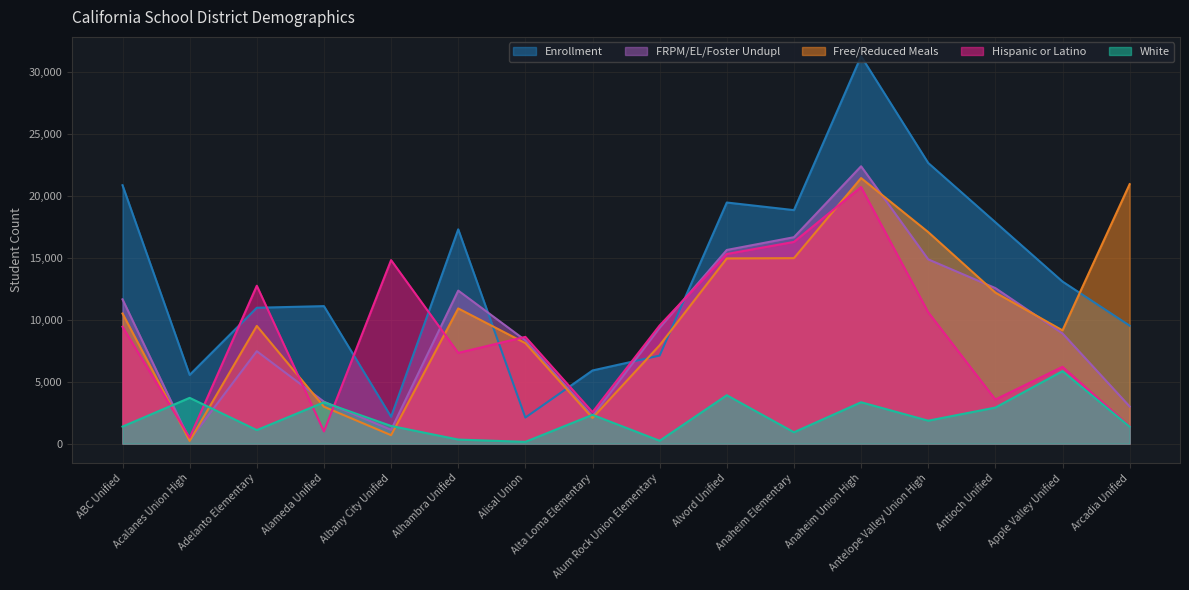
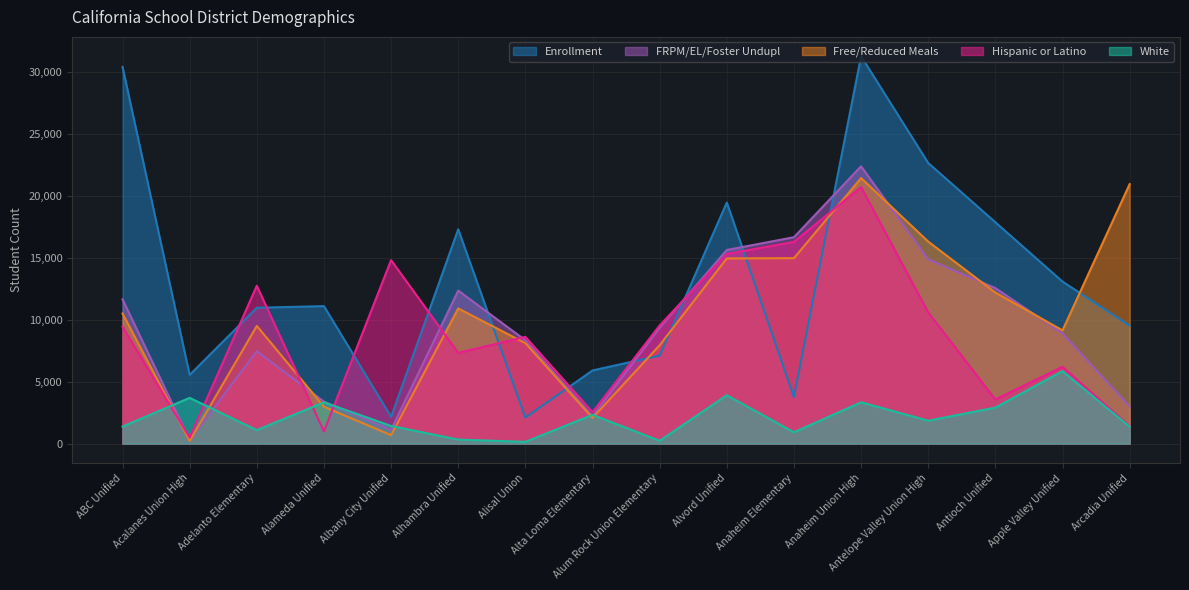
Enrollment, ABC Unified: 20,900 -> 30,400
Enrollment, Anaheim Elementary: 18,900 -> 3,800
Free/Reduced Meals, Antelope Valley Union High: 17,100 -> 16,300
